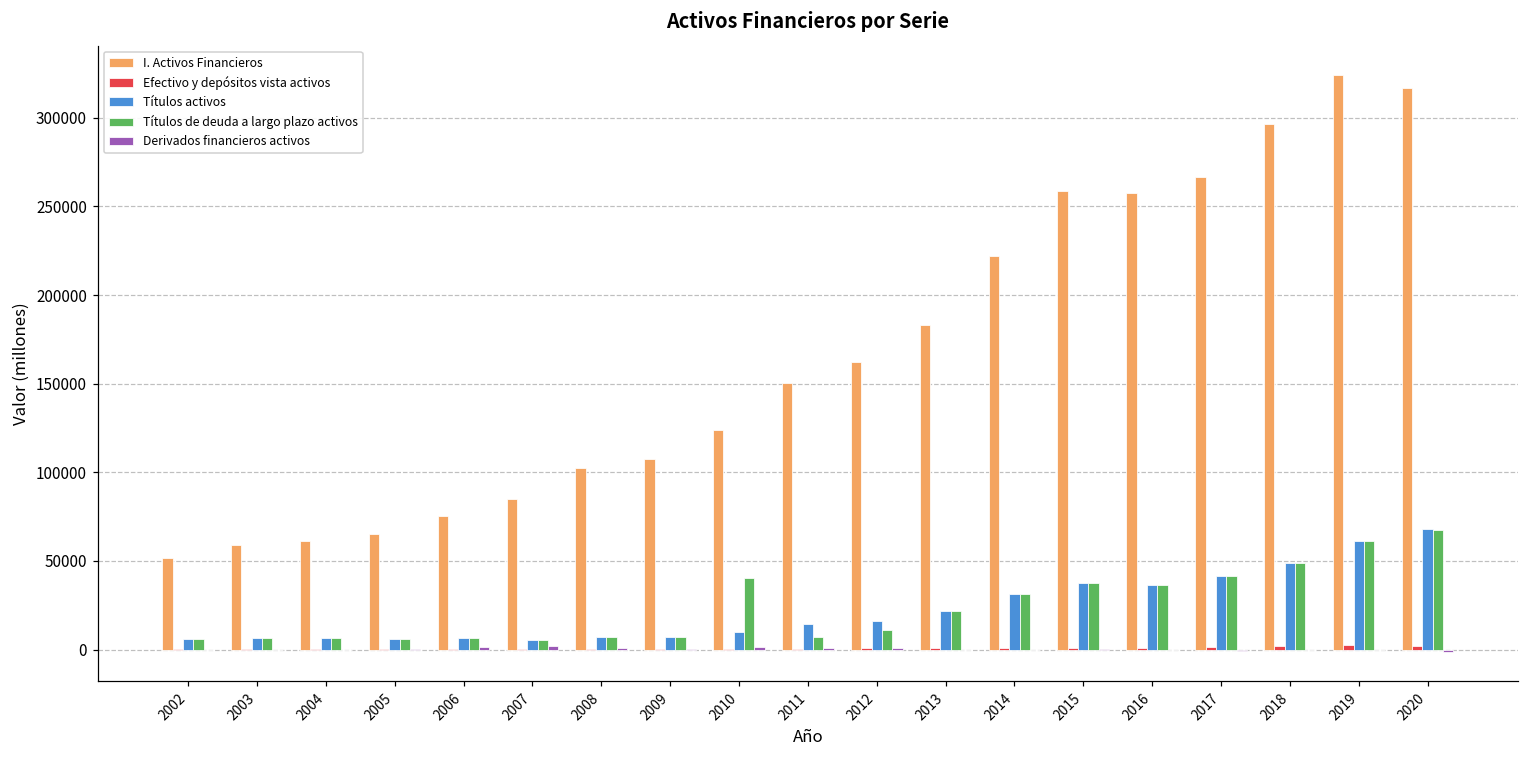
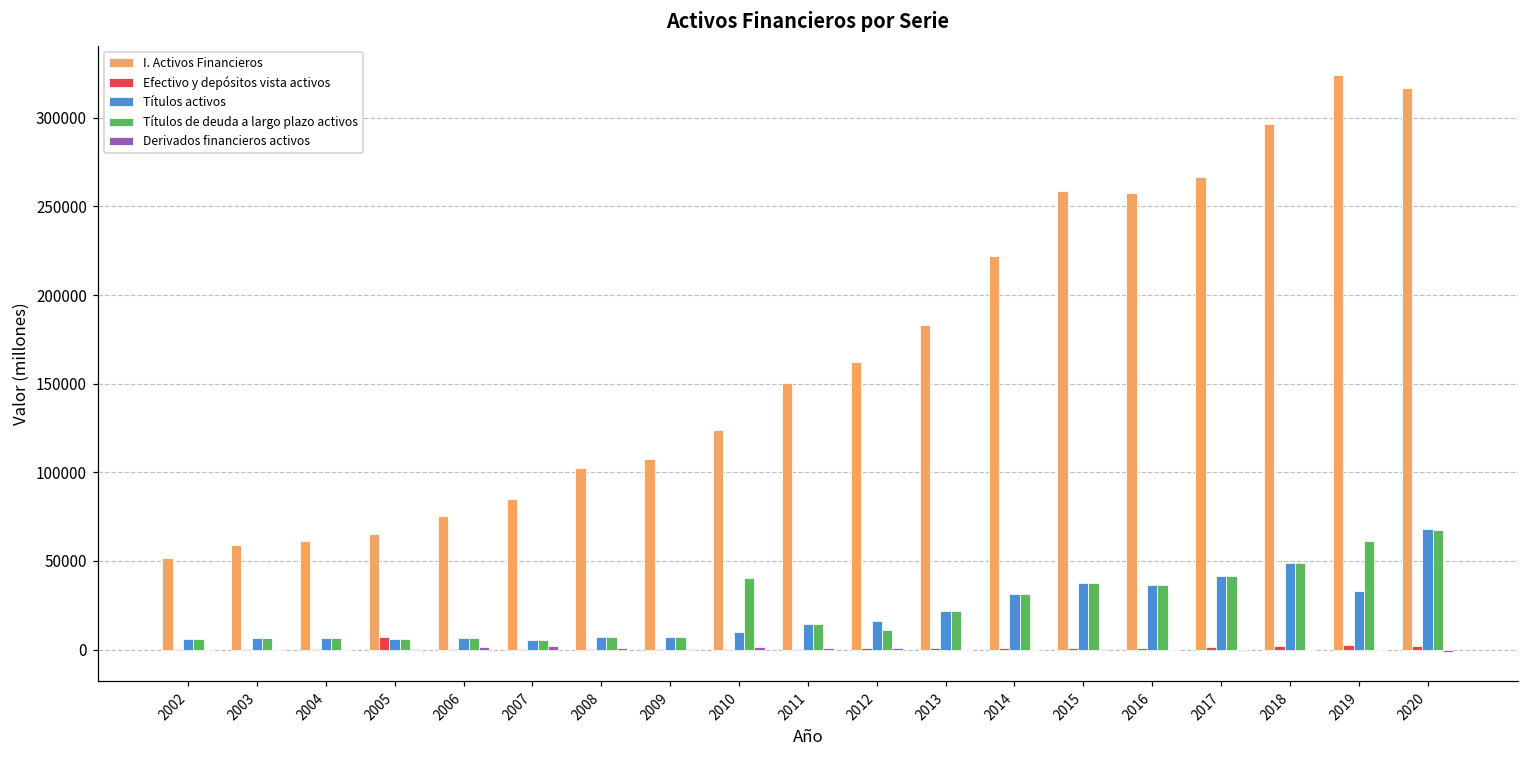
Efectivo y depósitos vista activos, 2005: 0 -> 7000
Títulos de deuda a largo plazo activos, 2011: 7000 -> 14000
Títulos activos, 2019: 61000 -> 33000
